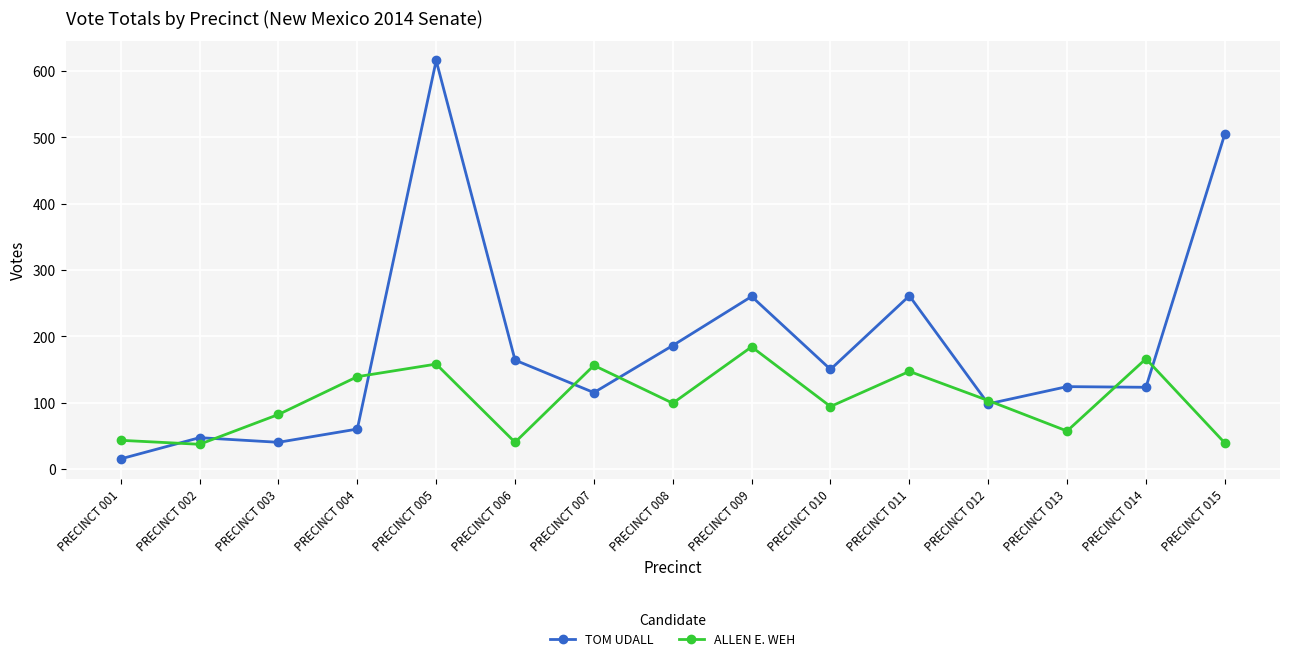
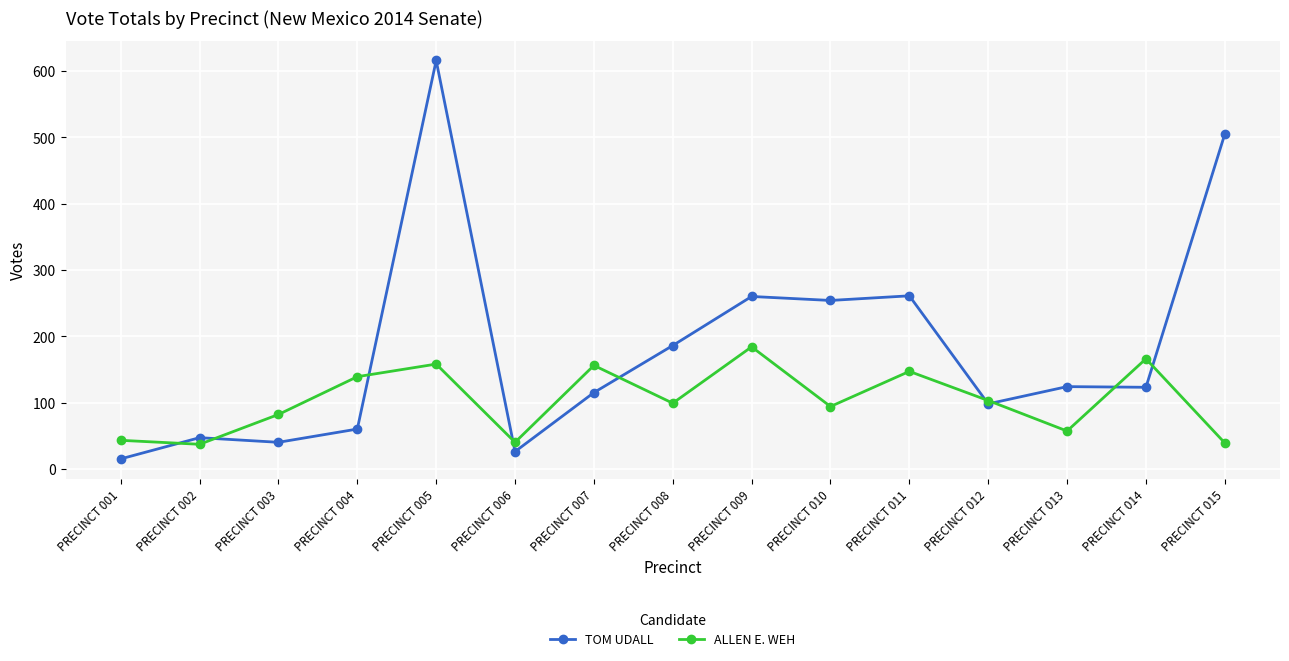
TOM UDALL, PRECINCT 006: 160 -> 30
TOM UDALL, PRECINCT 010: 150 -> 250
